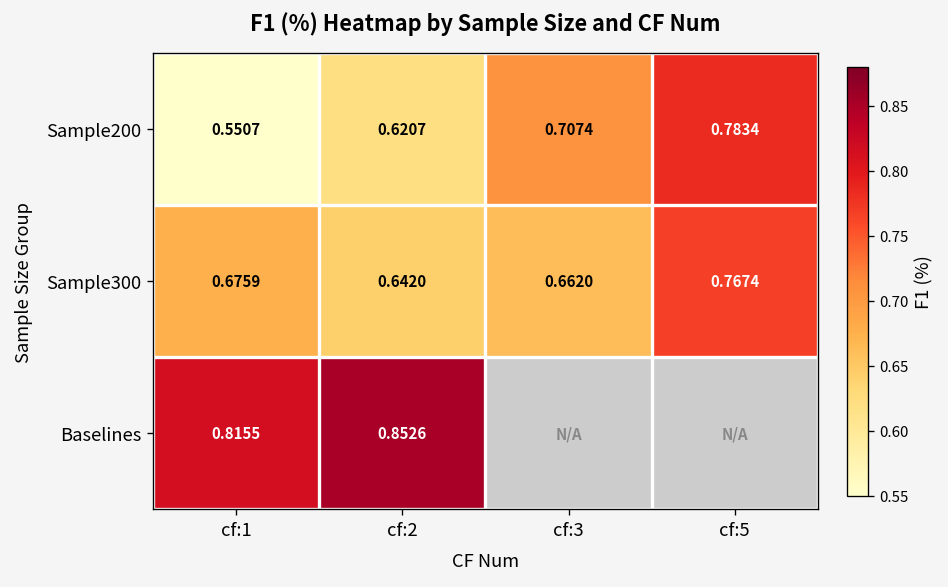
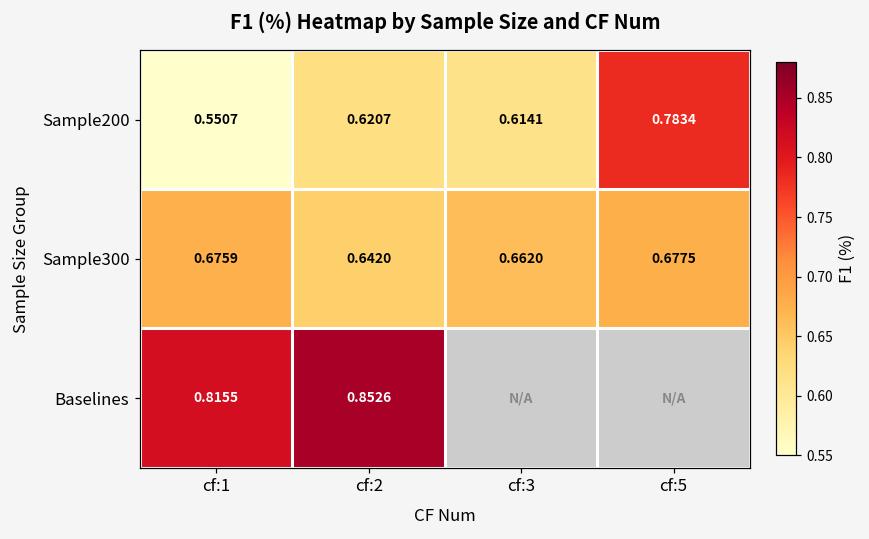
Sample200, cf:3: 0.7074 -> 0.6141
Sample300, cf:5: 0.7674 -> 0.6775
